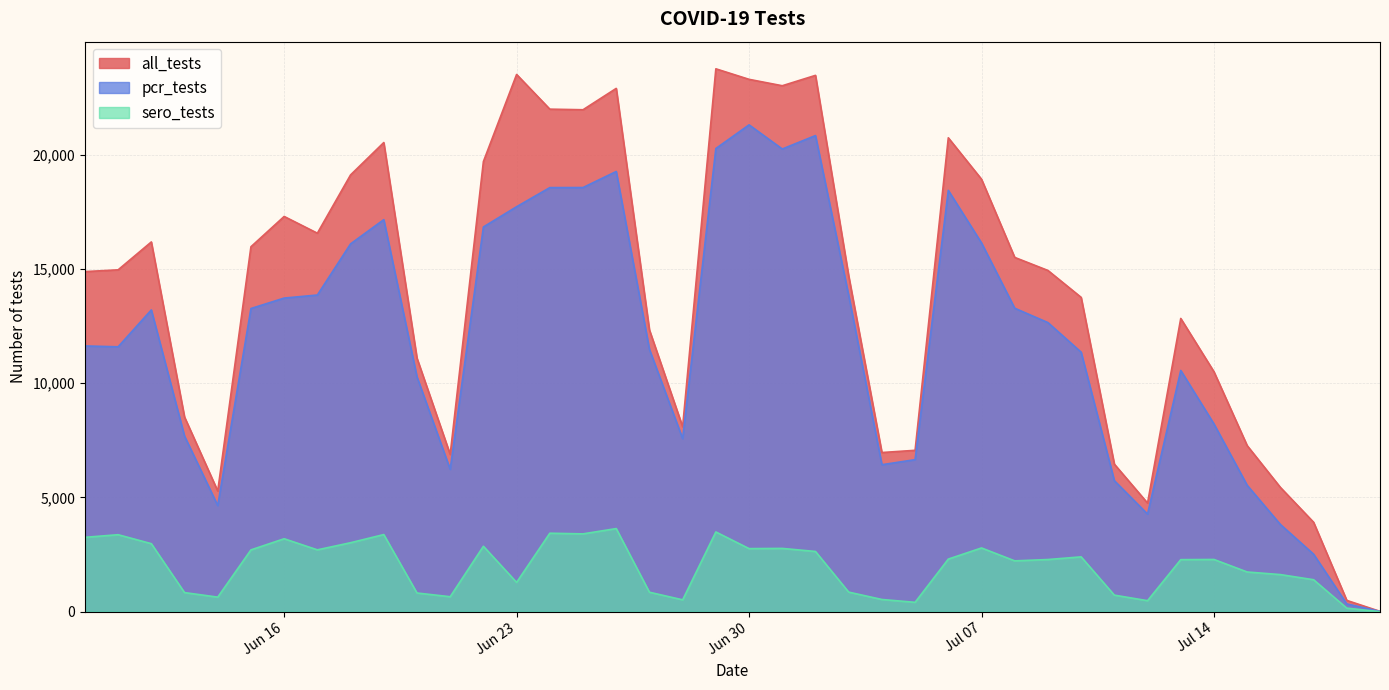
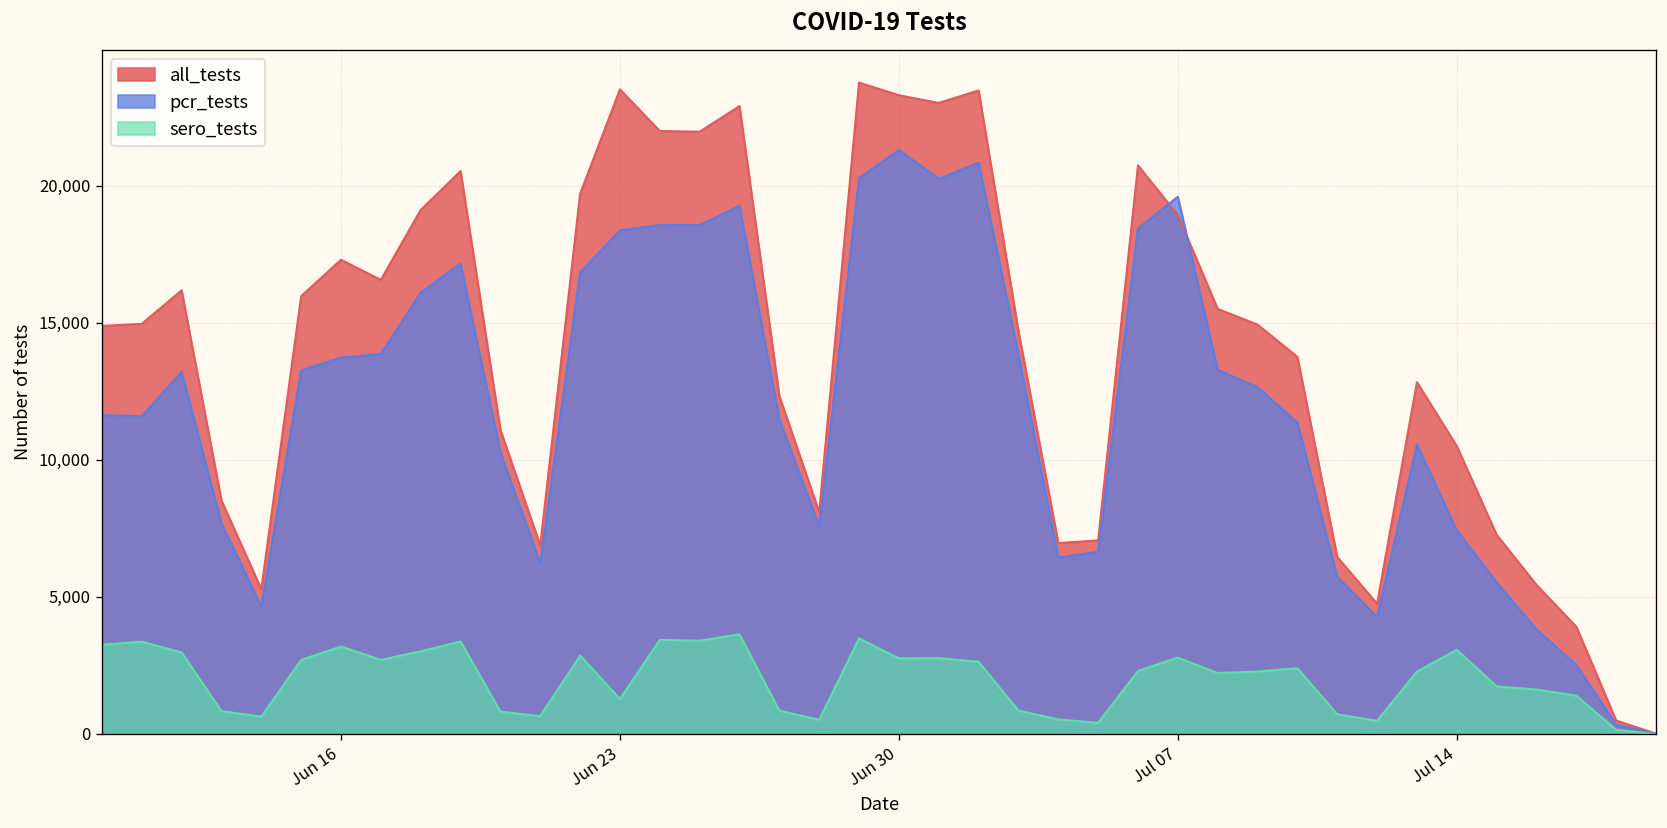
pcr_tests, Jun 23: 17,700 -> 18,400
pcr_tests, Jul 07: 16,100 -> 19,600
pcr_tests, Jul 14: 8,200 -> 7,400
sero_tests, Jul 14: 2,300 -> 3,100
